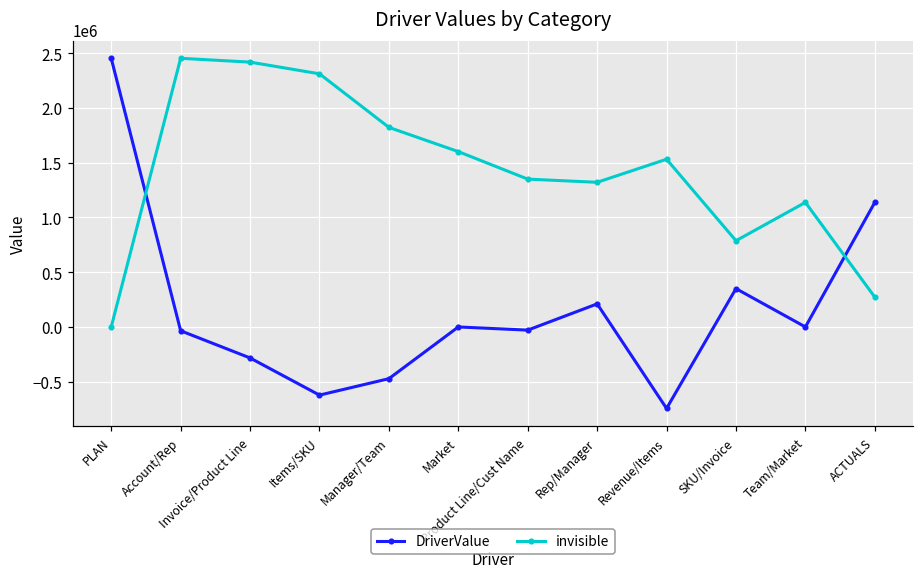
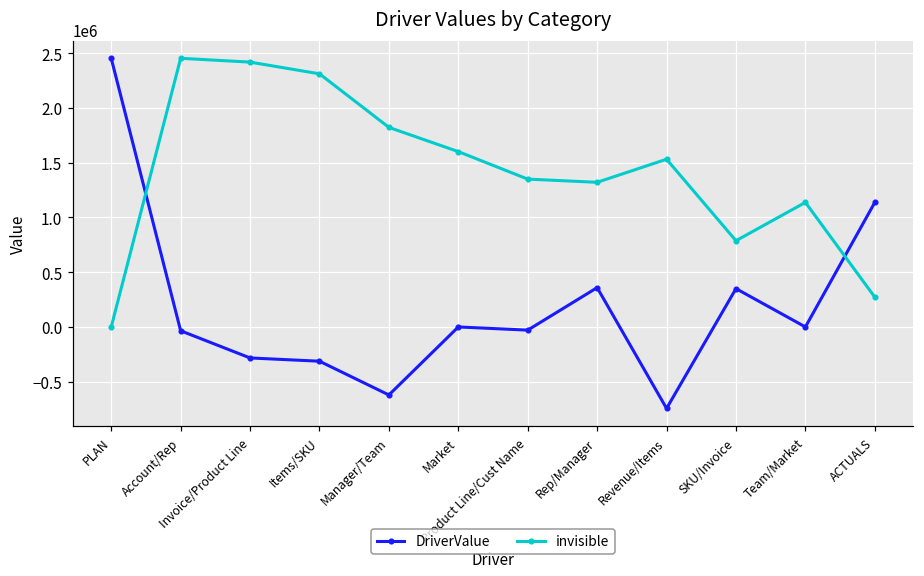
DriverValue, Items/SKU: -600000 -> -300000
DriverValue, Manager/Team: -500000 -> -600000
DriverValue, Rep/Manager: 200000 -> 400000
